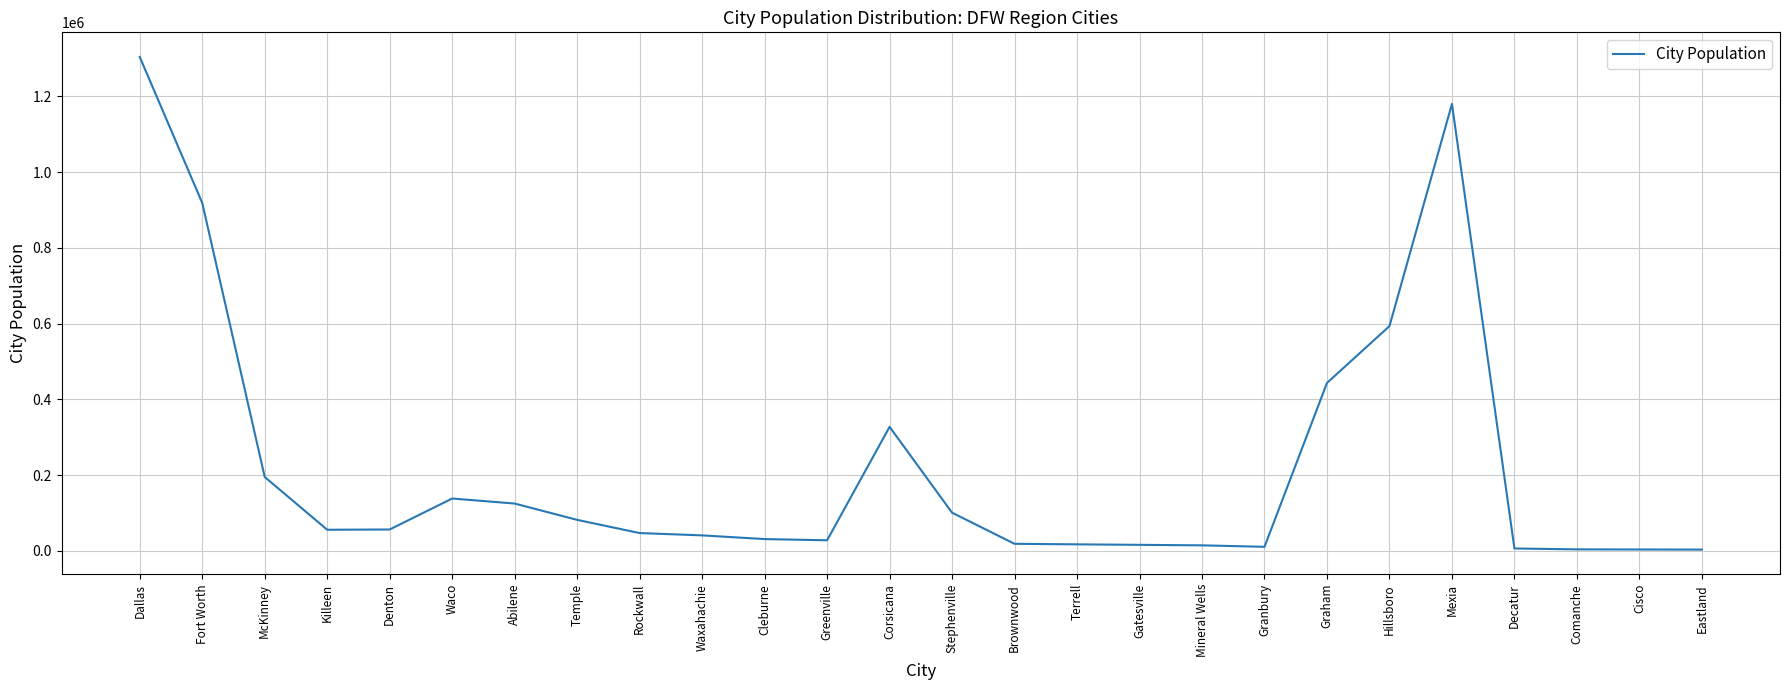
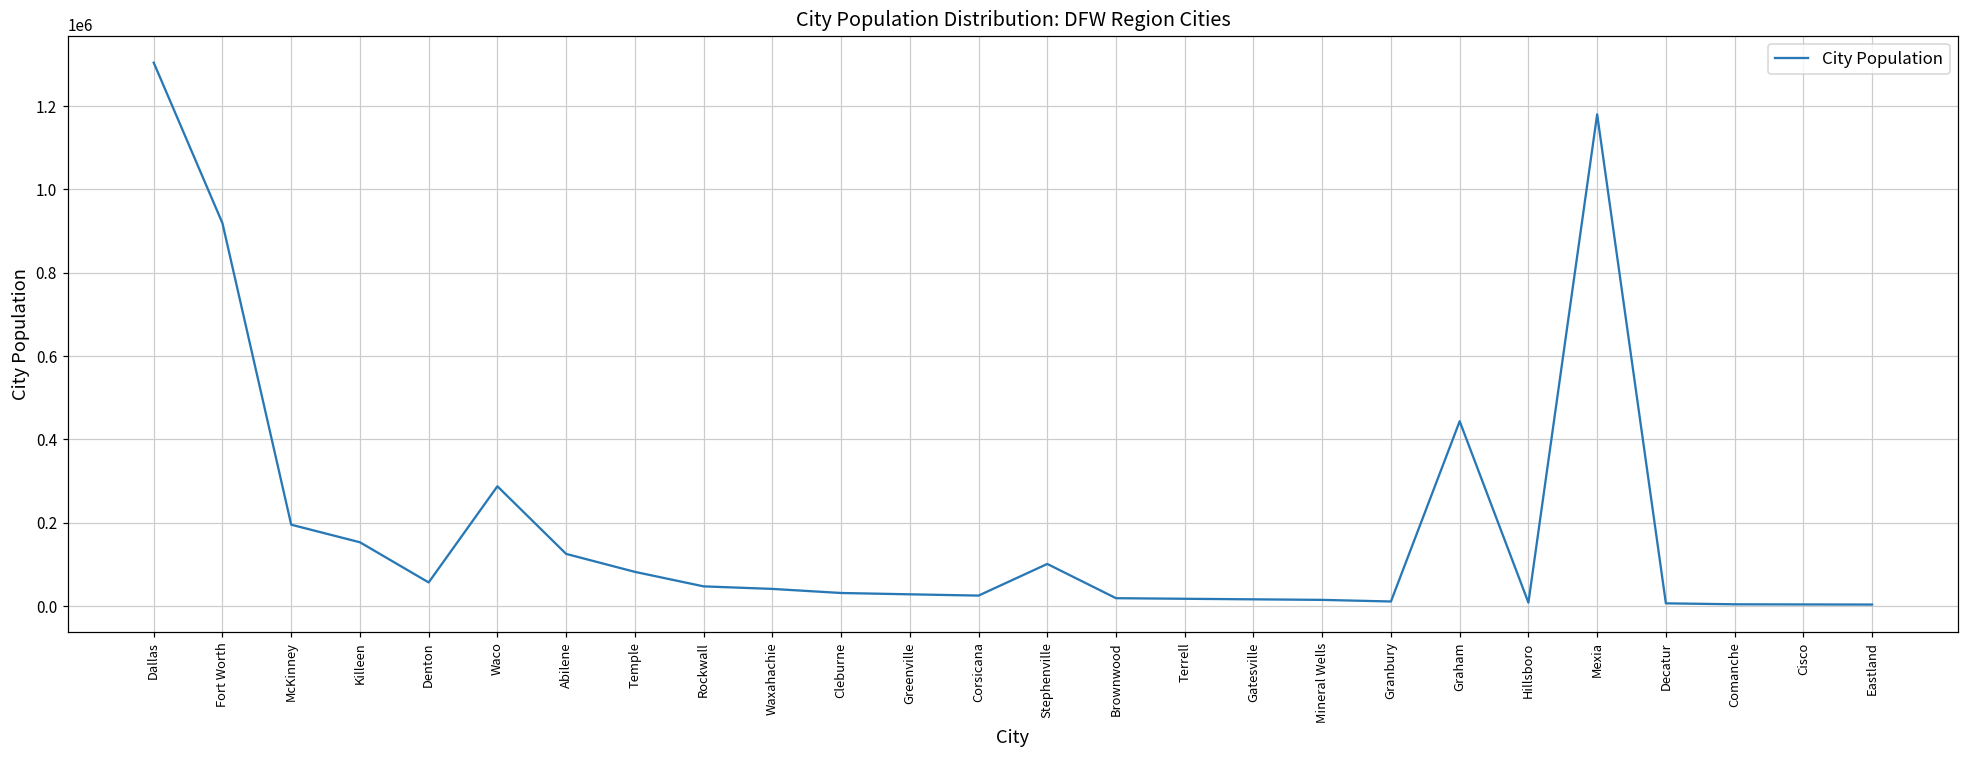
Killeen: 60000 -> 150000
Waco: 140000 -> 290000
Corsicana: 330000 -> 30000
Hillsboro: 590000 -> 10000
